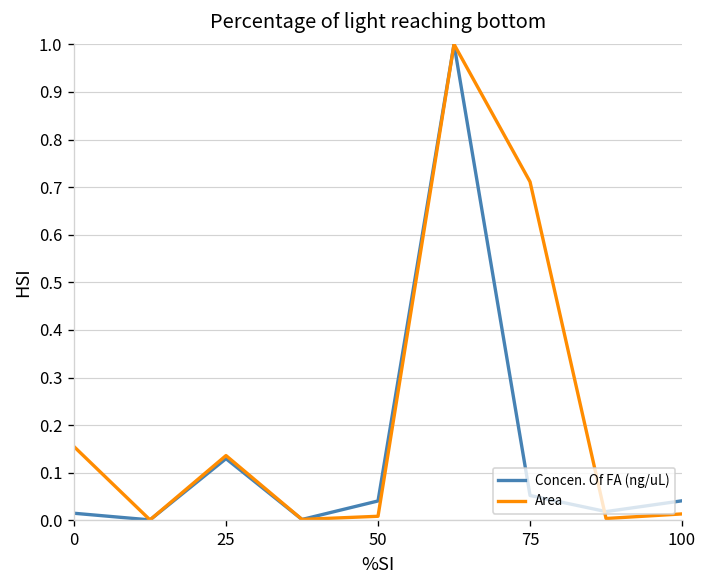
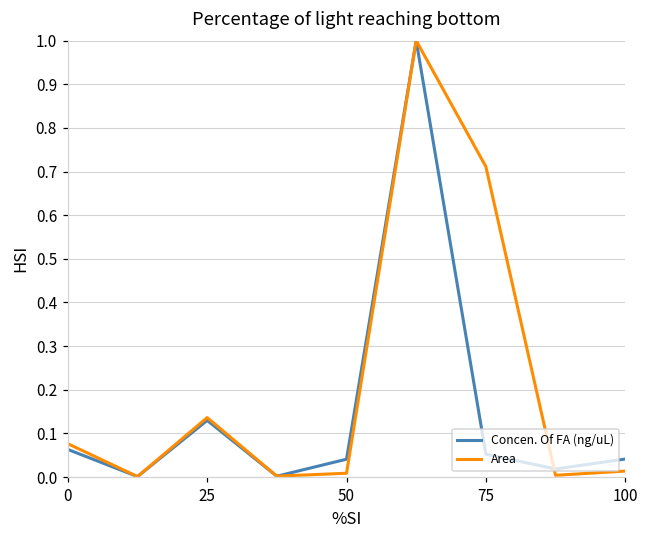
Concen. Of FA (ng/uL), 0: 0.02 -> 0.06
Area, 0: 0.16 -> 0.08
